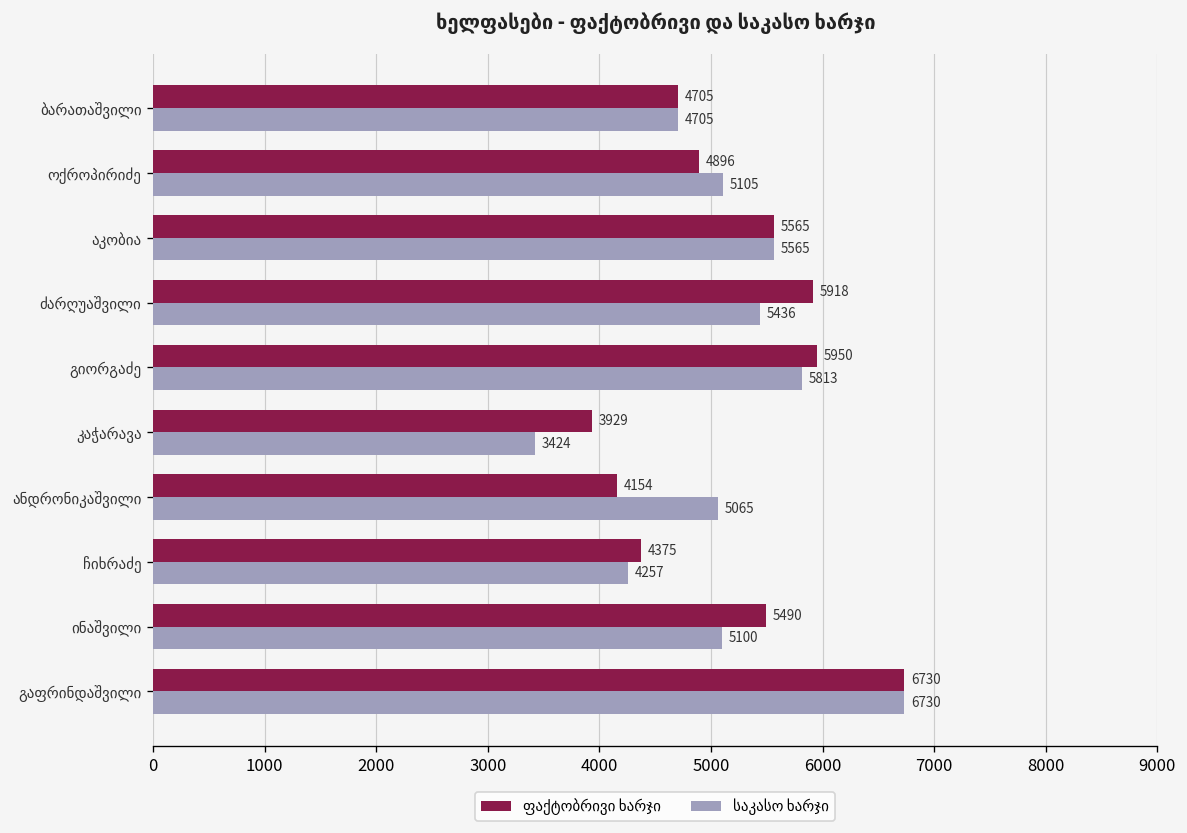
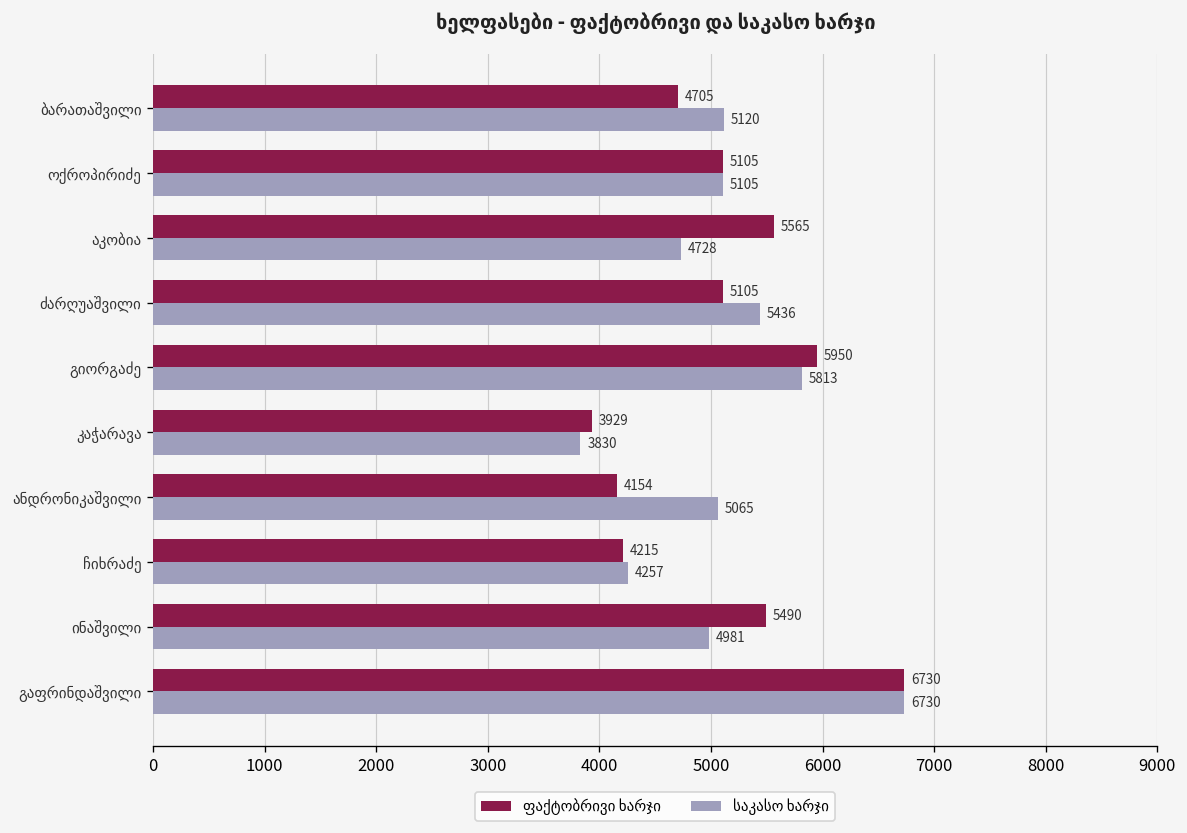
საკასო ხარჯი, ბარათაშვილი: 4705 -> 5120
ფაქტობრივი ხარჯი, ოქროპირიძე: 4896 -> 5105
საკასო ხარჯი, აკობია: 5565 -> 4728
ფაქტობრივი ხარჯი, ძარღუაშვილი: 5918 -> 5105
საკასო ხარჯი, კაჭარავა: 3424 -> 3830
ფაქტობრივი ხარჯი, ჩიხრაძე: 4375 -> 4215
საკასო ხარჯი, ინაშვილი: 5100 -> 4981
